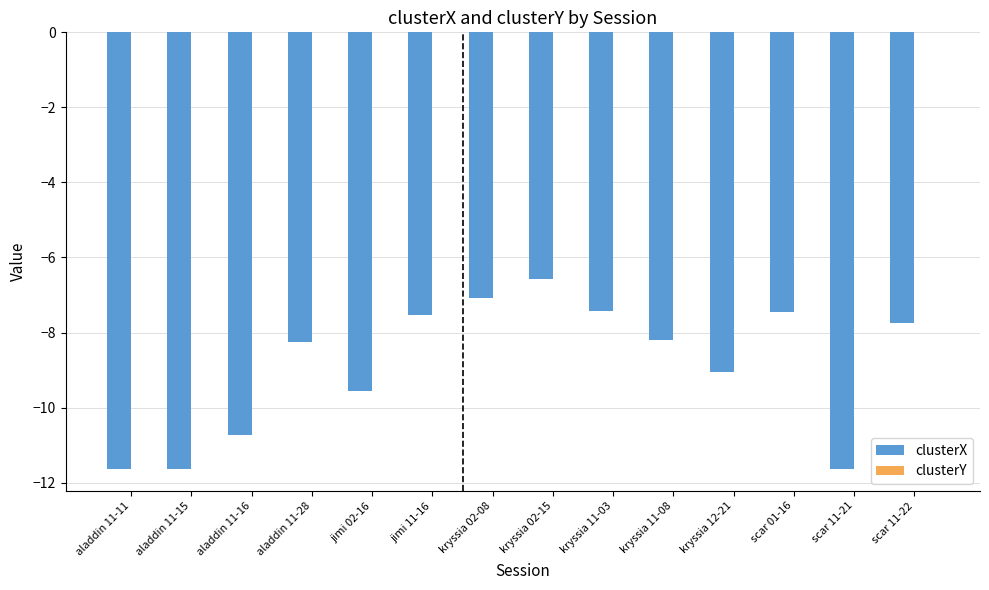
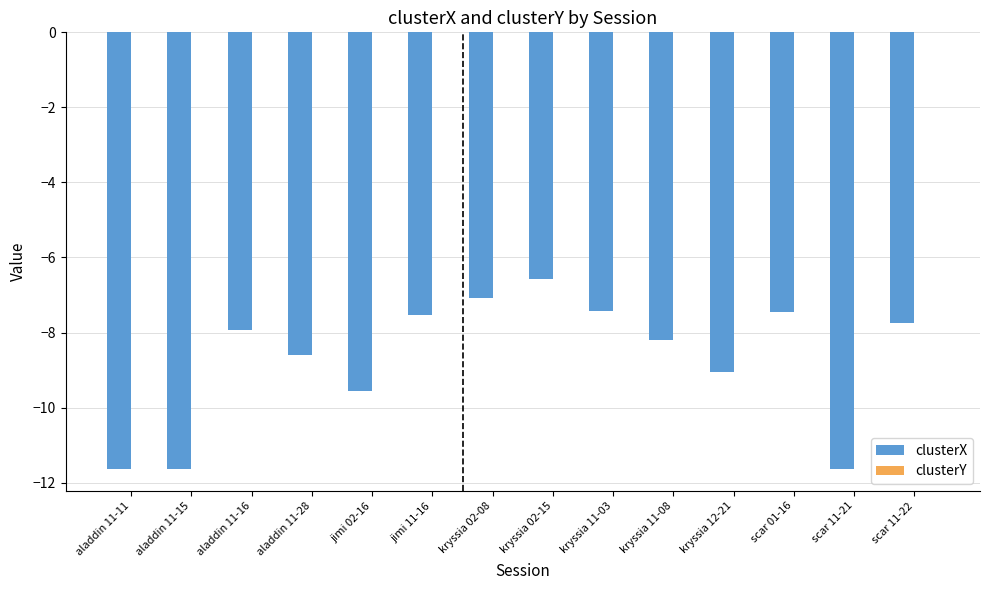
clusterX, aladdin 11-16: -10.7 -> -7.9
clusterX, aladdin 11-28: -8.2 -> -8.6
